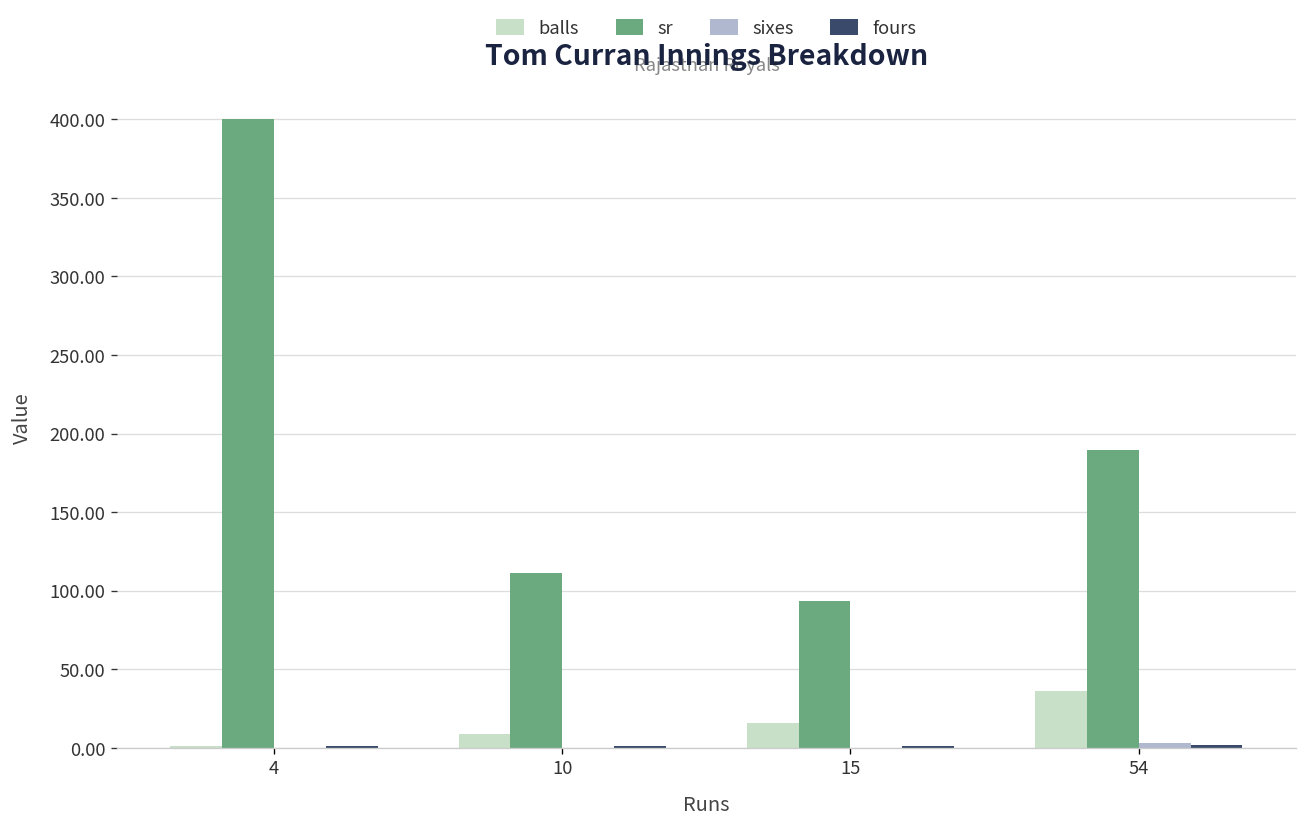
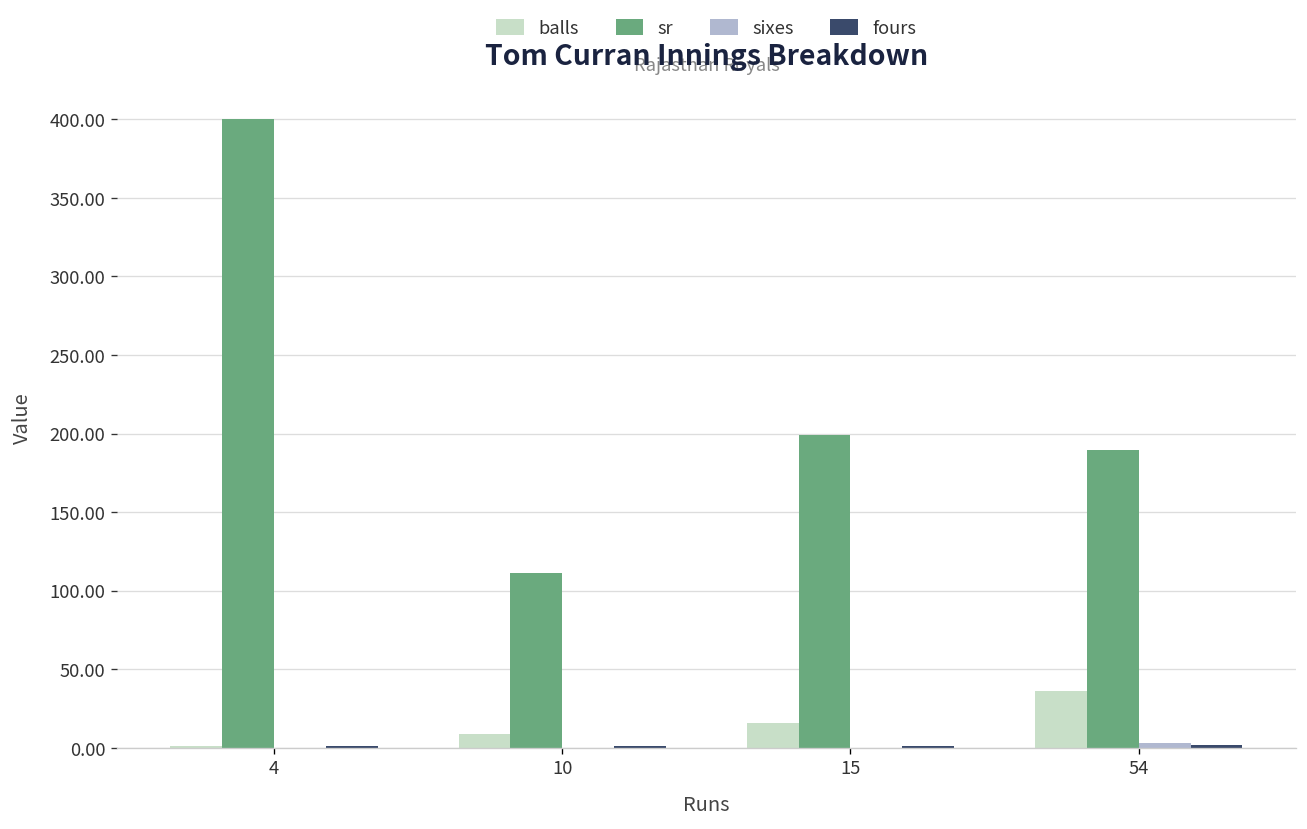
sr, 15: 94 -> 199
